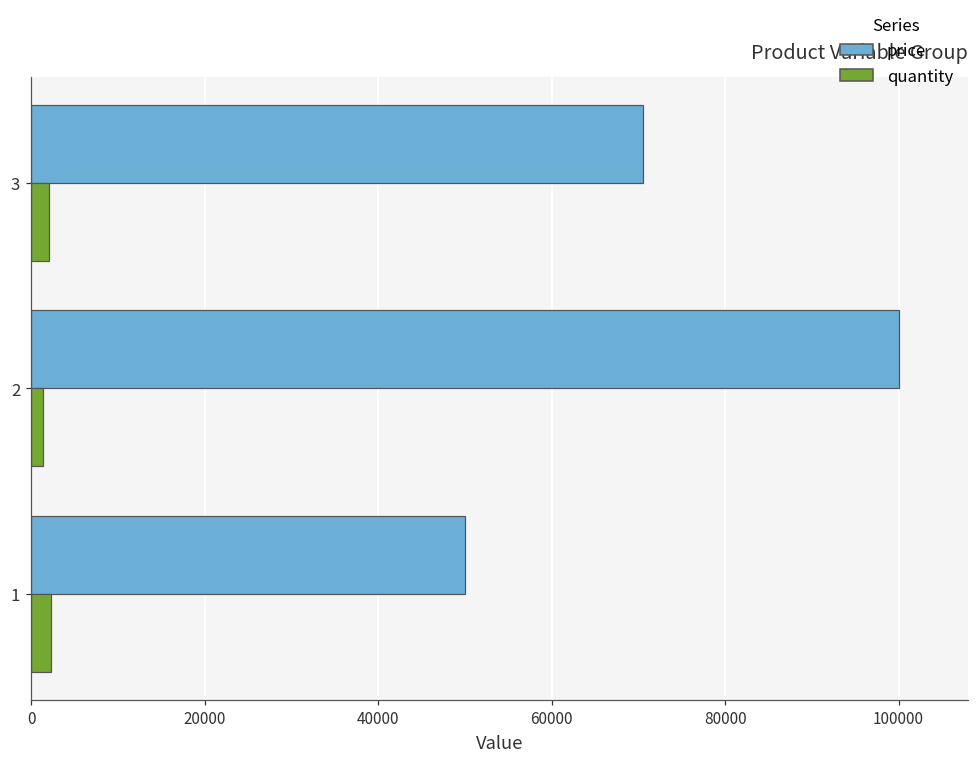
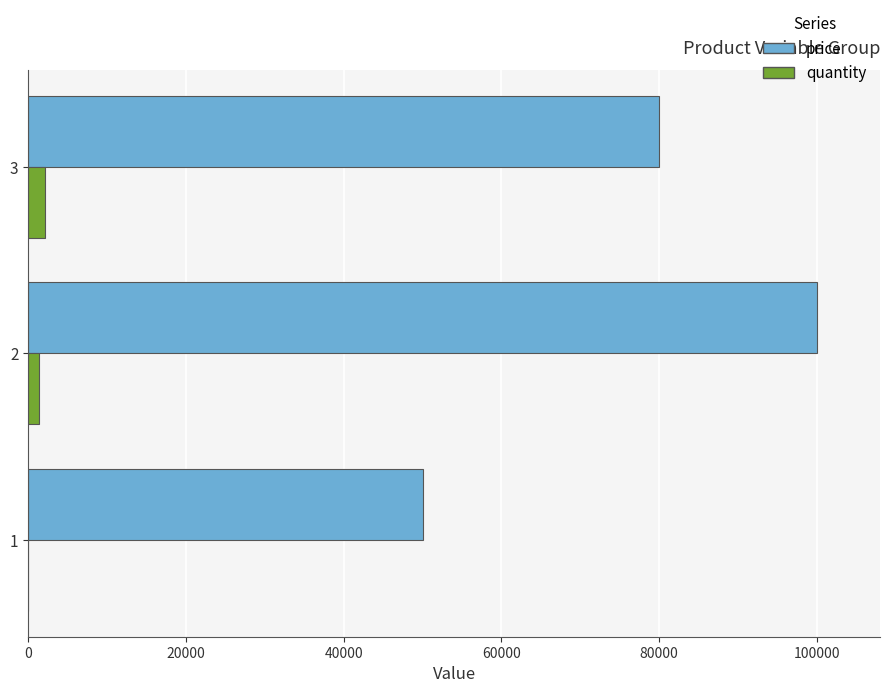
price, 3: 71000 -> 80000
quantity, 1: 2000 -> 0
